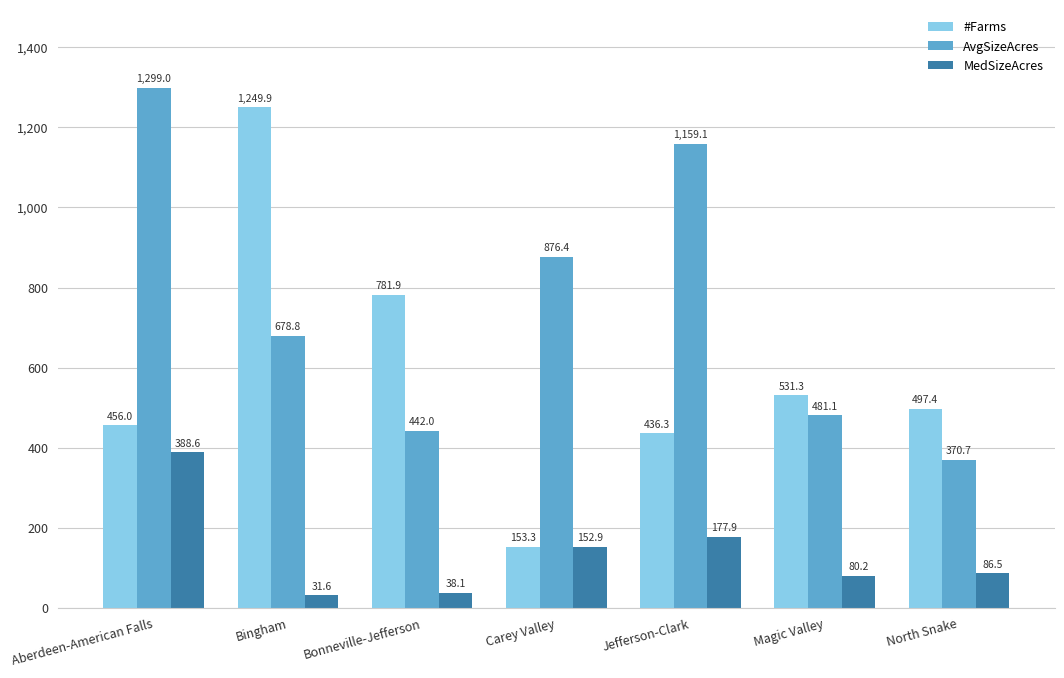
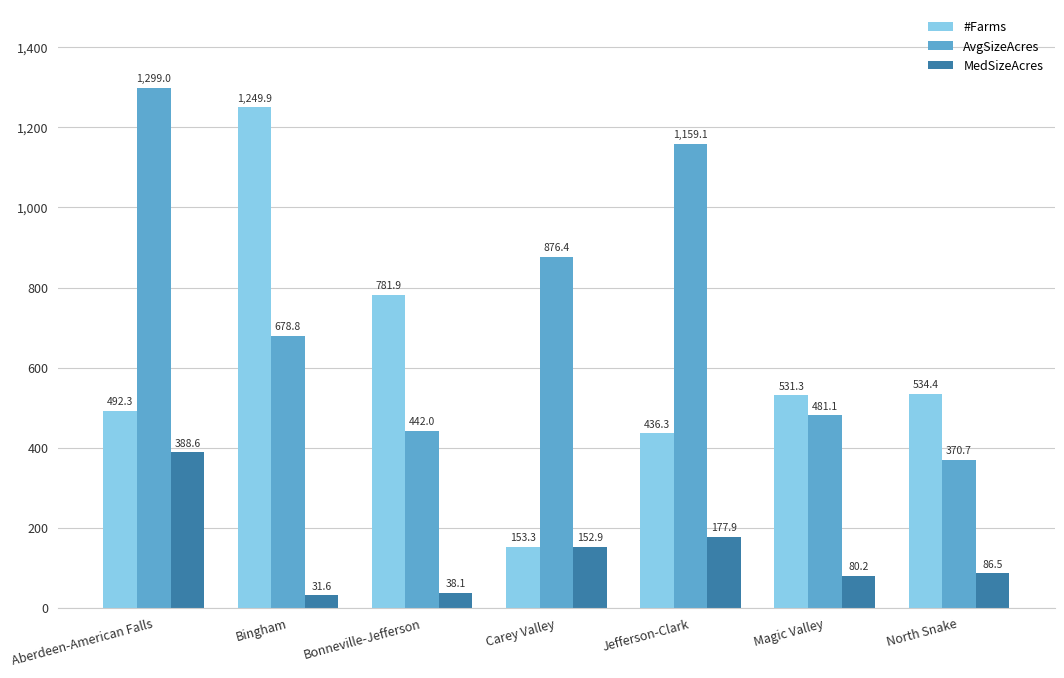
#Farms, Aberdeen-American Falls: 456.0 -> 492.3
#Farms, North Snake: 497.4 -> 534.4
